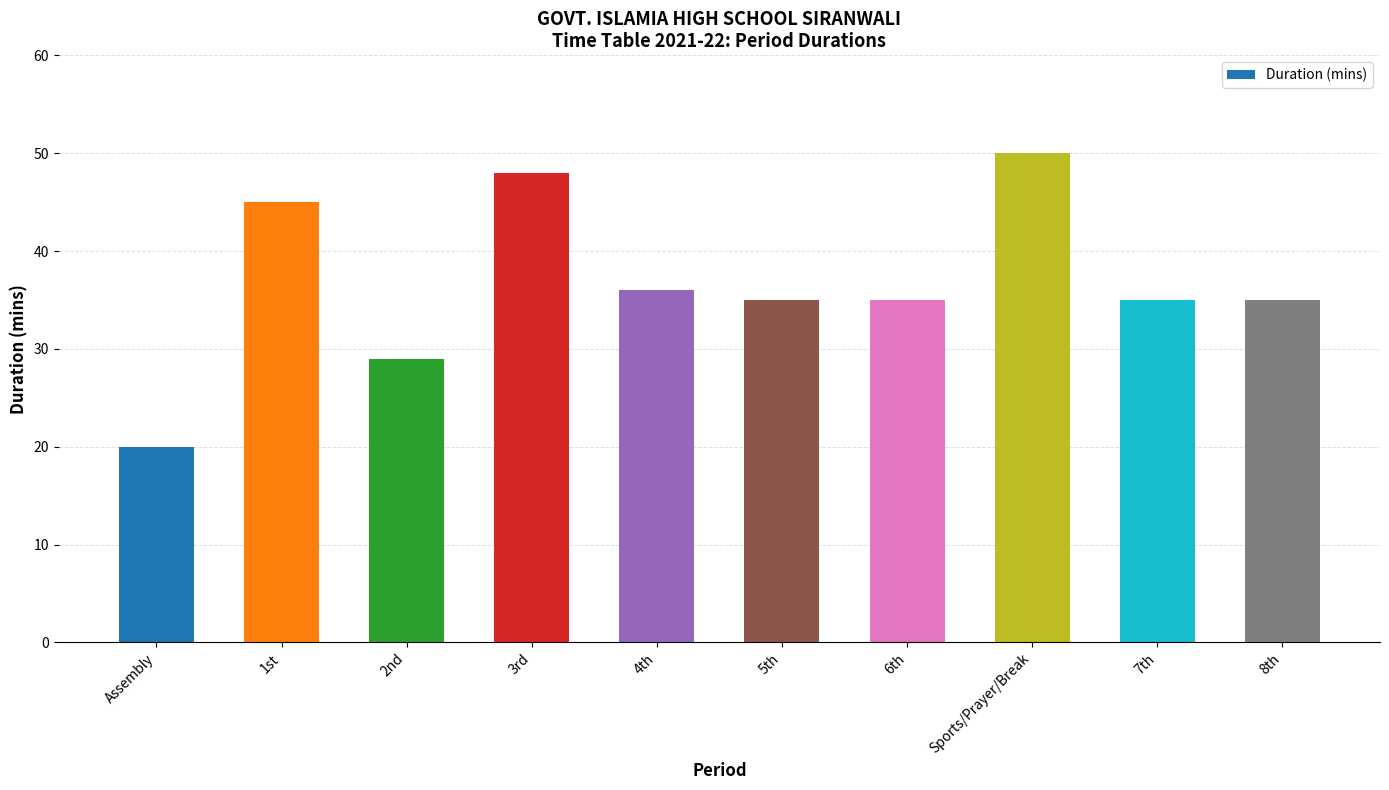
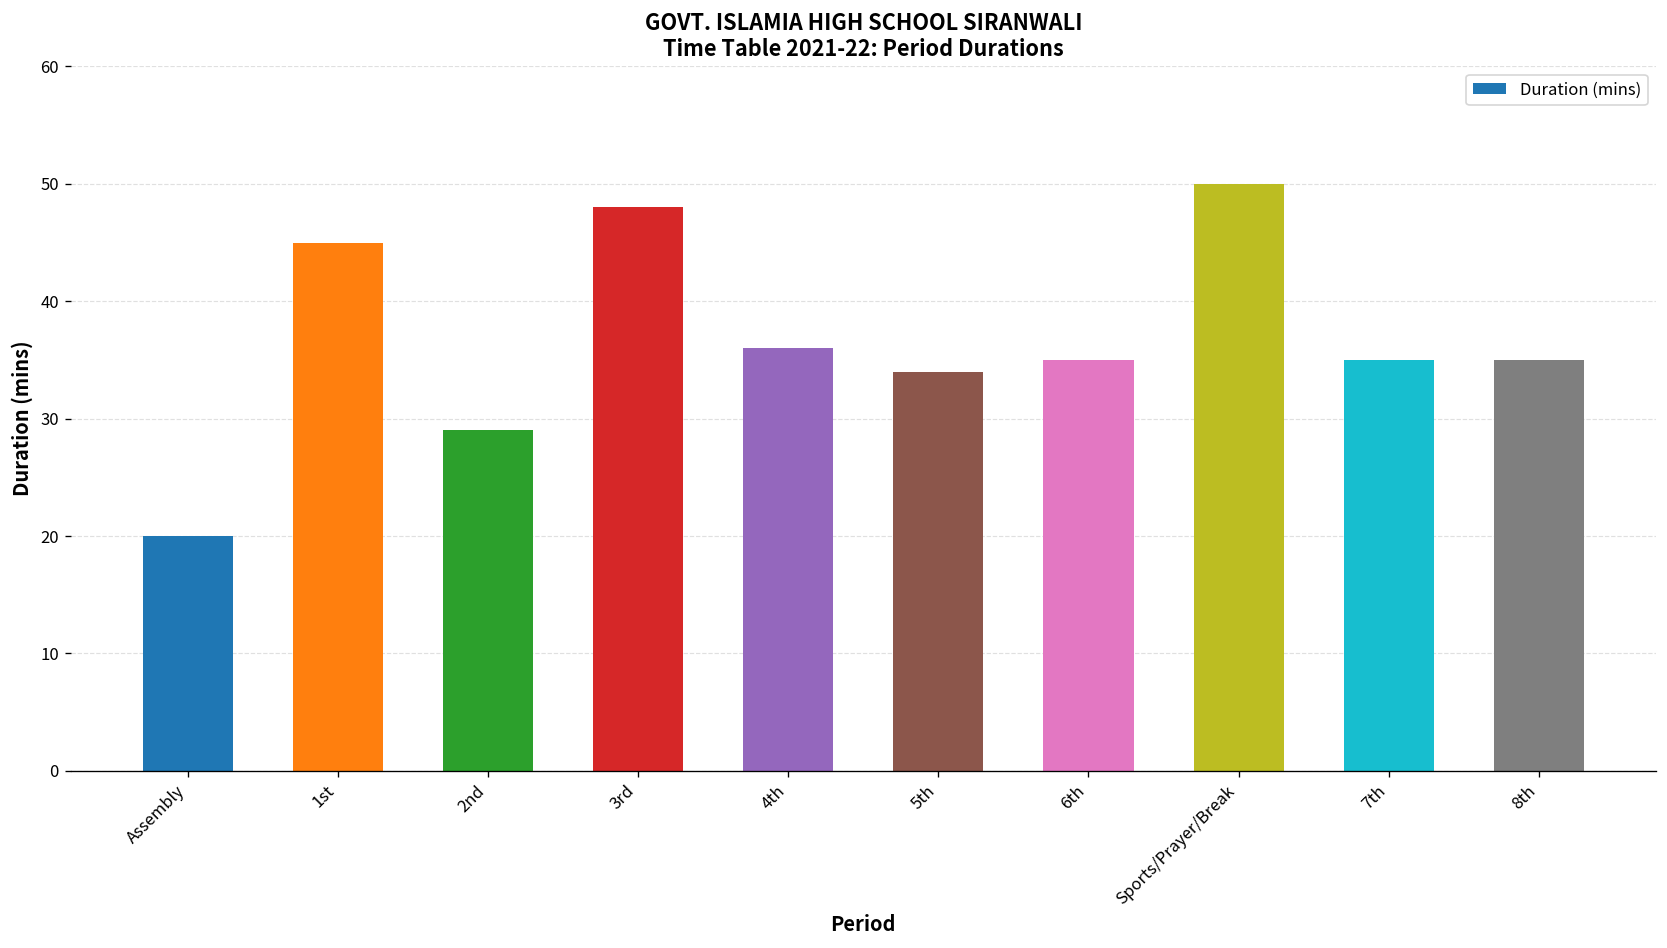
5th: 35 -> 34
